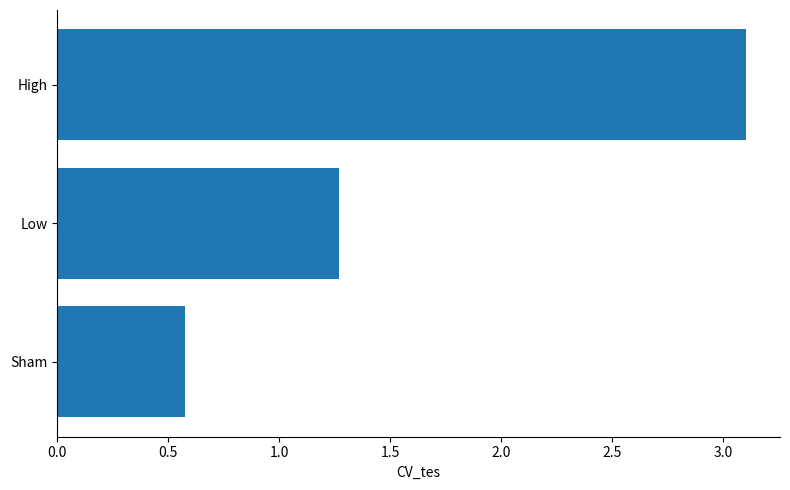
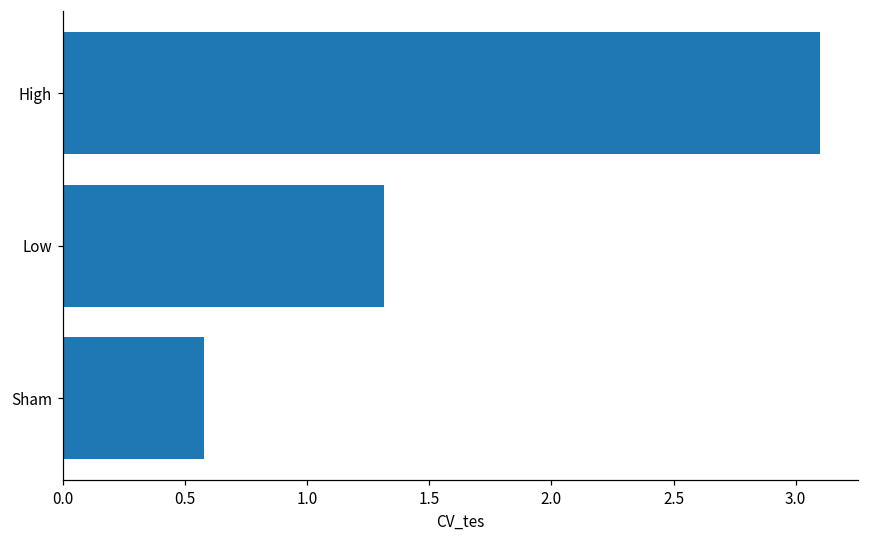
Low: 1.27 -> 1.31
